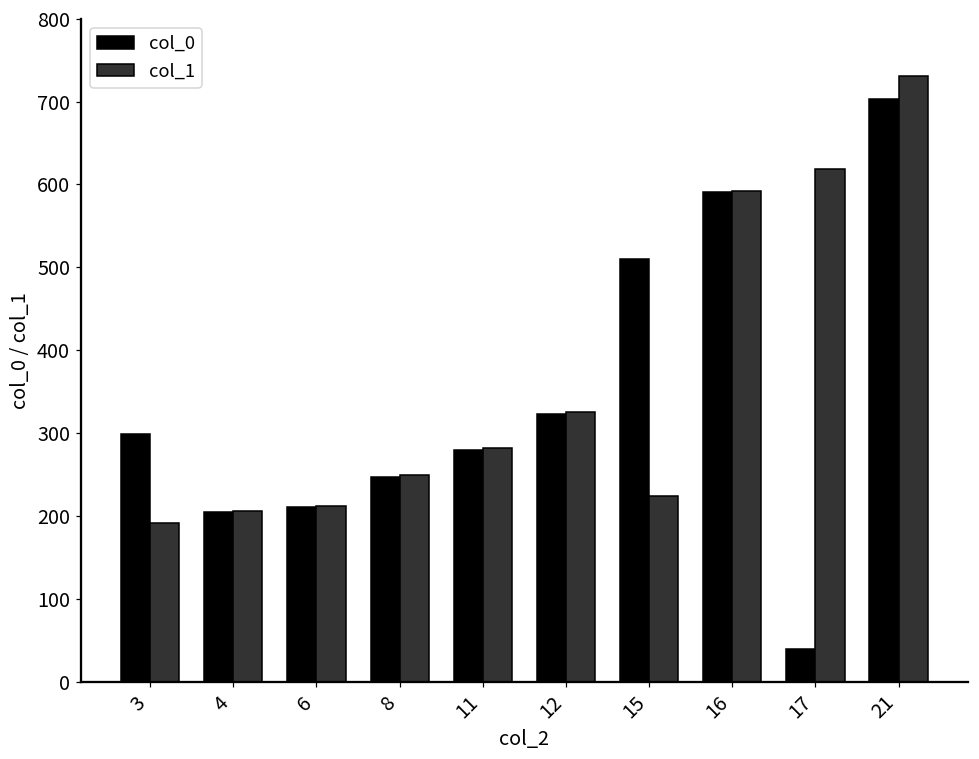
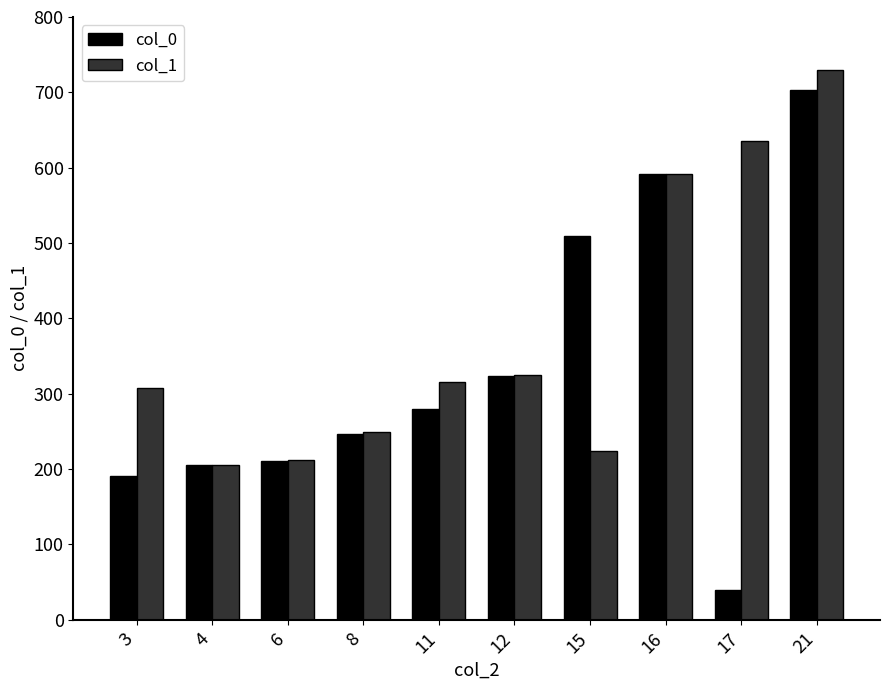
col_0, 3: 300 -> 190
col_1, 3: 190 -> 310
col_1, 11: 280 -> 320
col_1, 17: 620 -> 640
